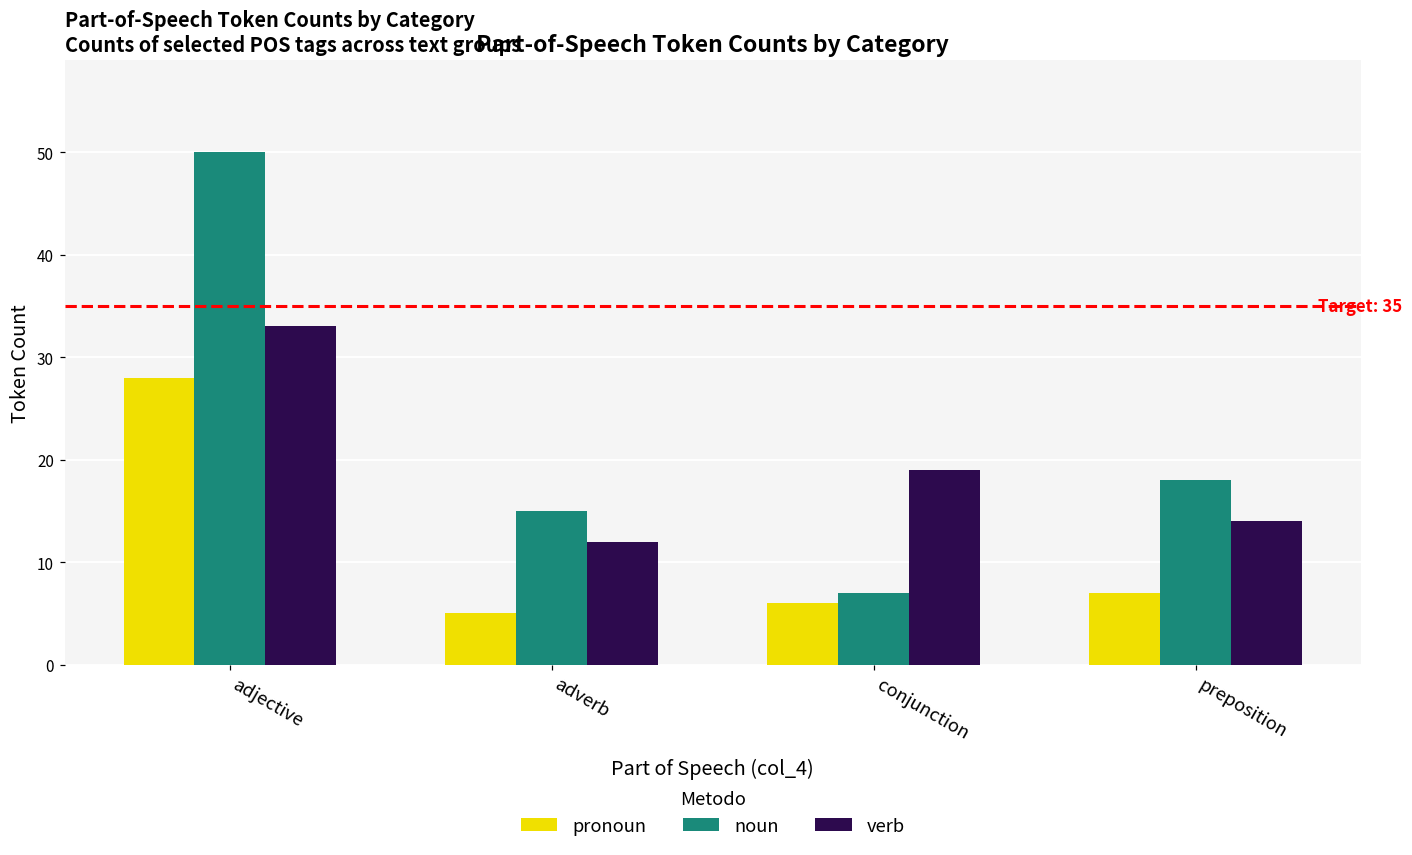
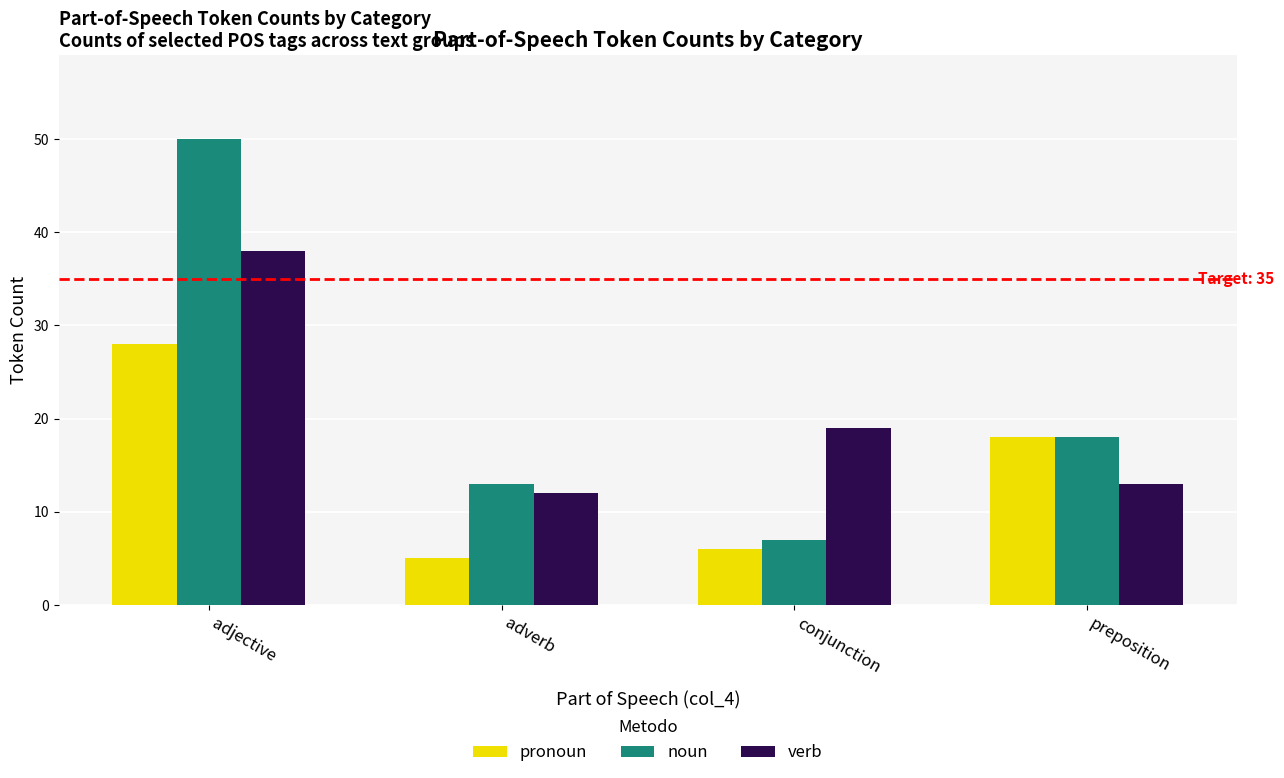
verb, adjective: 33 -> 38
noun, adverb: 15 -> 13
pronoun, preposition: 7 -> 18
verb, preposition: 14 -> 13
